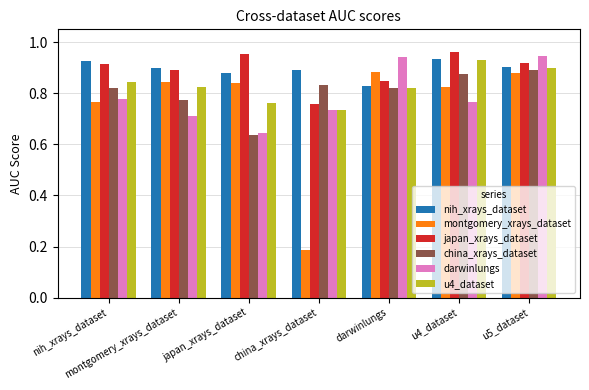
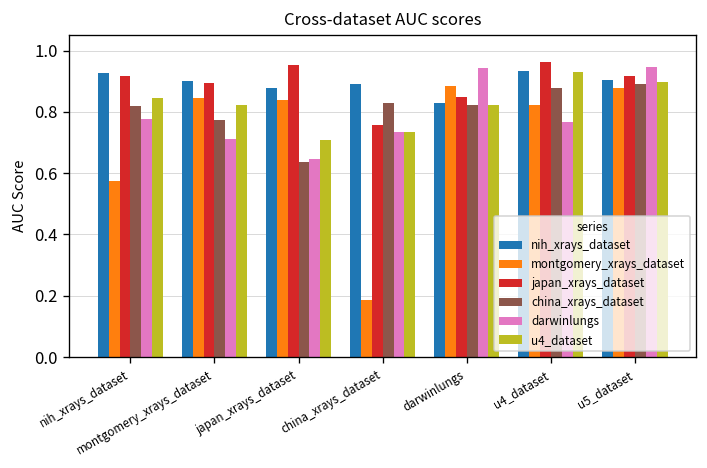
montgomery_xrays_dataset, nih_xrays_dataset: 0.76 -> 0.57
u4_dataset, japan_xrays_dataset: 0.76 -> 0.71
